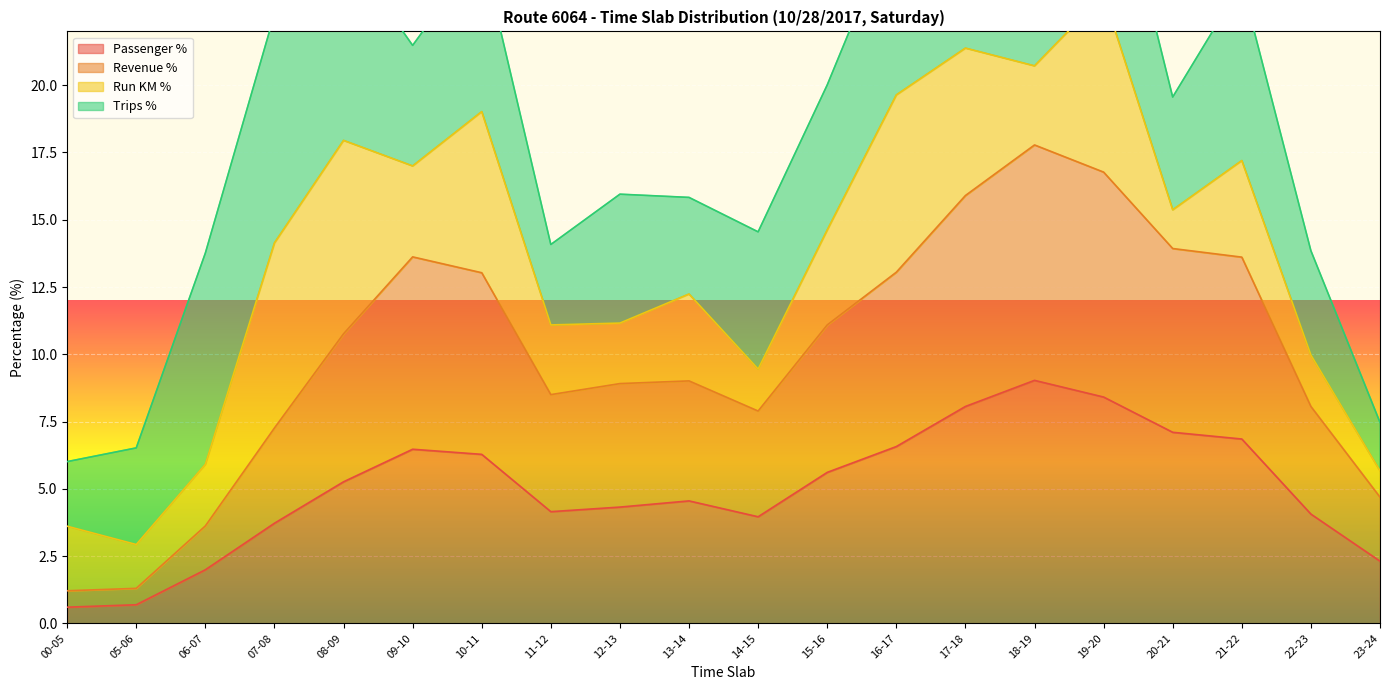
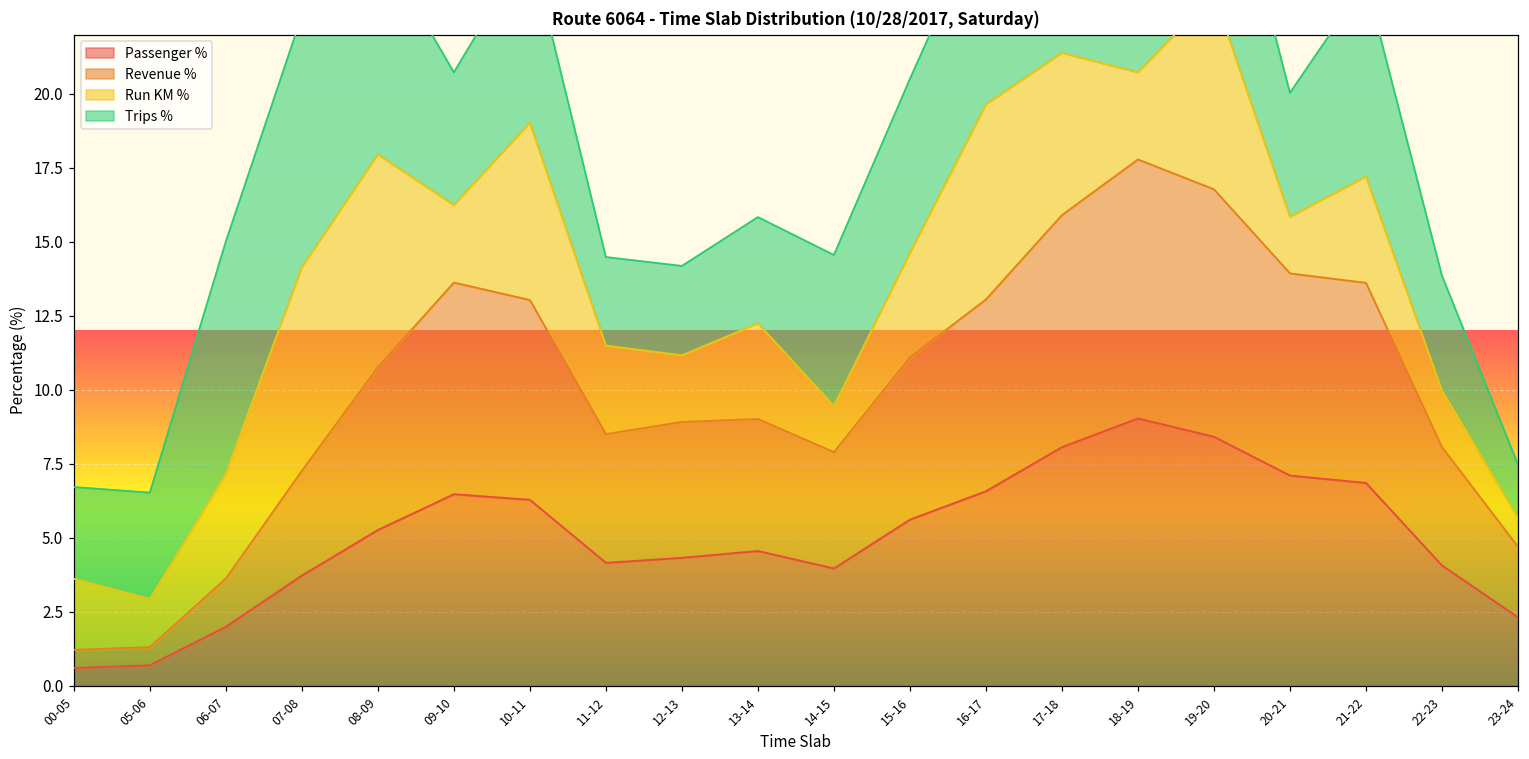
Trips %, 00-05: 2.4 -> 3.1
Run KM %, 06-07: 2.3 -> 3.5
Run KM %, 09-10: 3.4 -> 2.6
Run KM %, 11-12: 2.6 -> 3.0
Trips %, 12-13: 4.8 -> 3.0
Trips %, 15-16: 5.4 -> 5.9
Run KM %, 20-21: 1.4 -> 1.9
